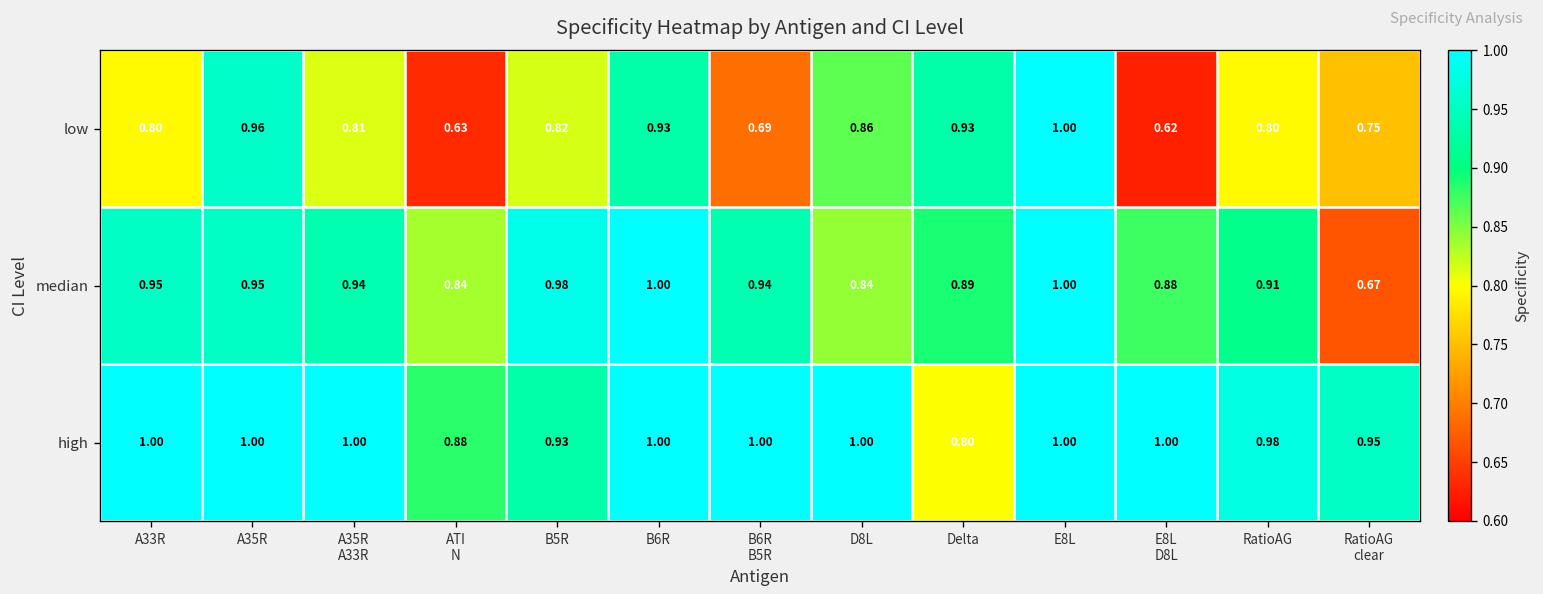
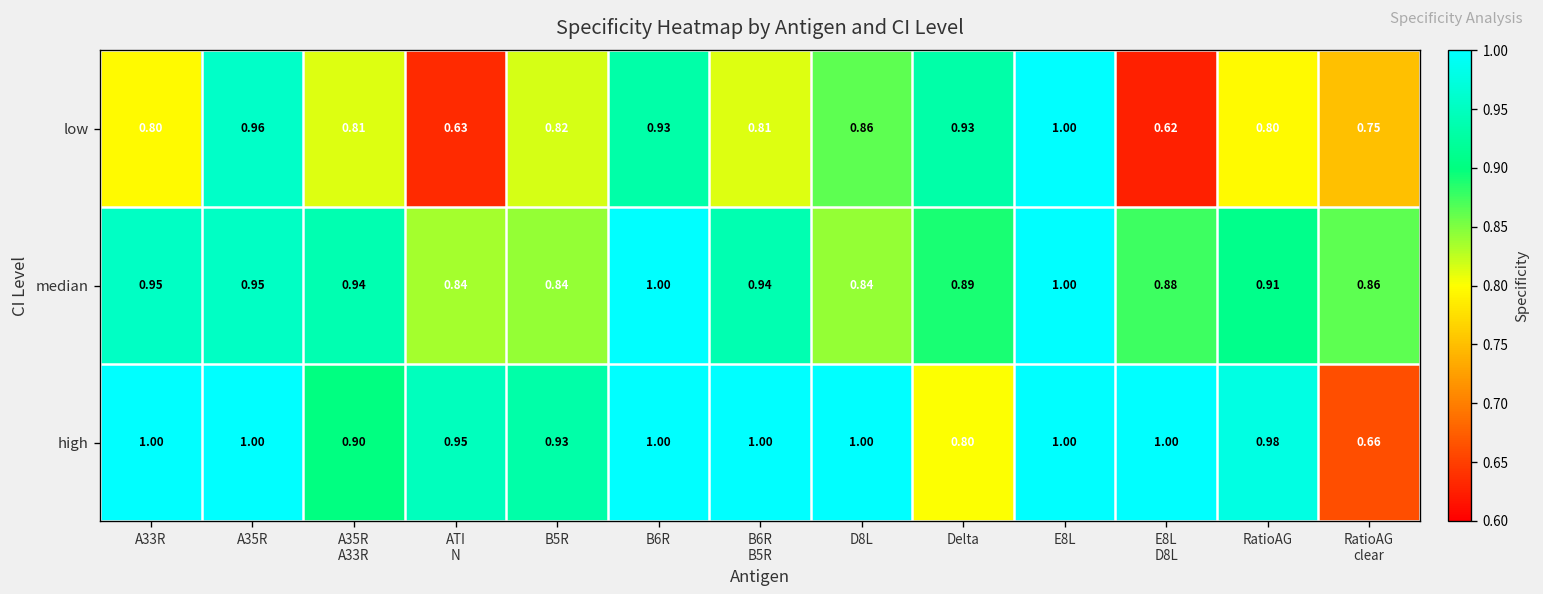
low, B6R B5R: 0.69 -> 0.81
median, B5R: 0.98 -> 0.84
median, RatioAG clear: 0.67 -> 0.86
high, A35R A33R: 1.00 -> 0.90
high, ATI N: 0.88 -> 0.95
high, RatioAG clear: 0.95 -> 0.66
